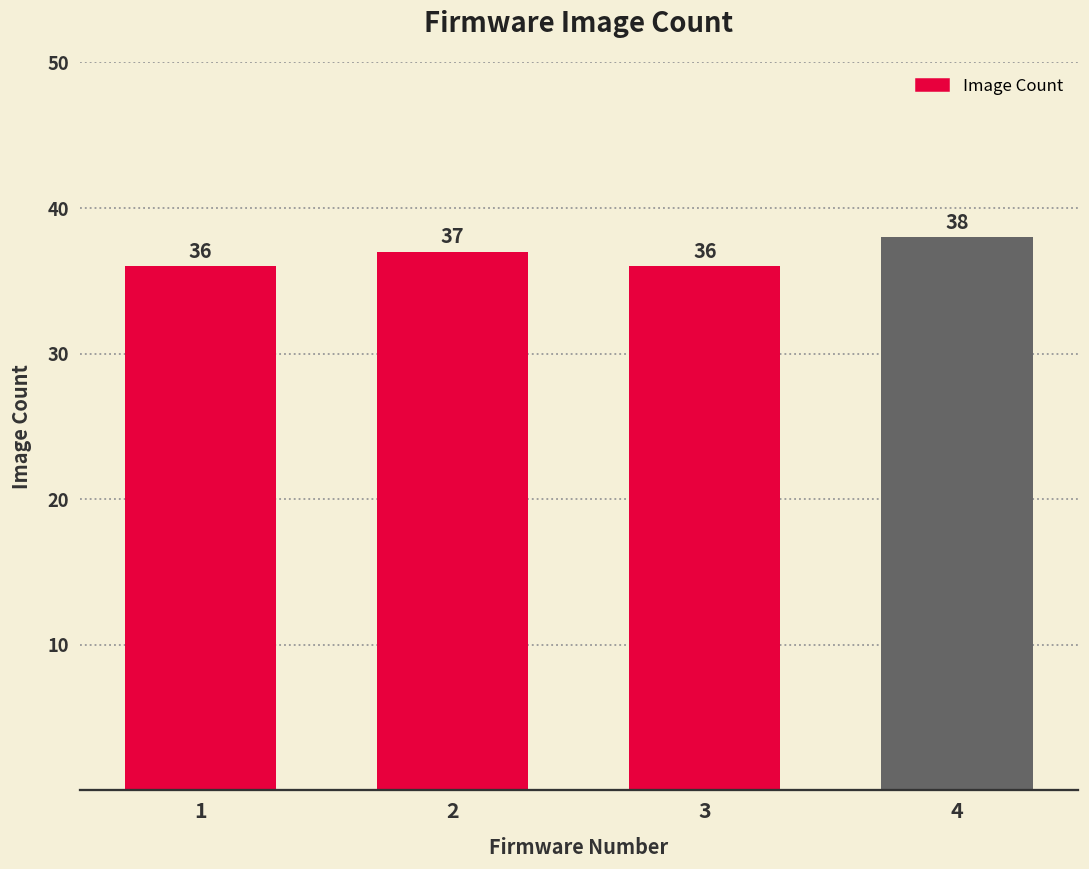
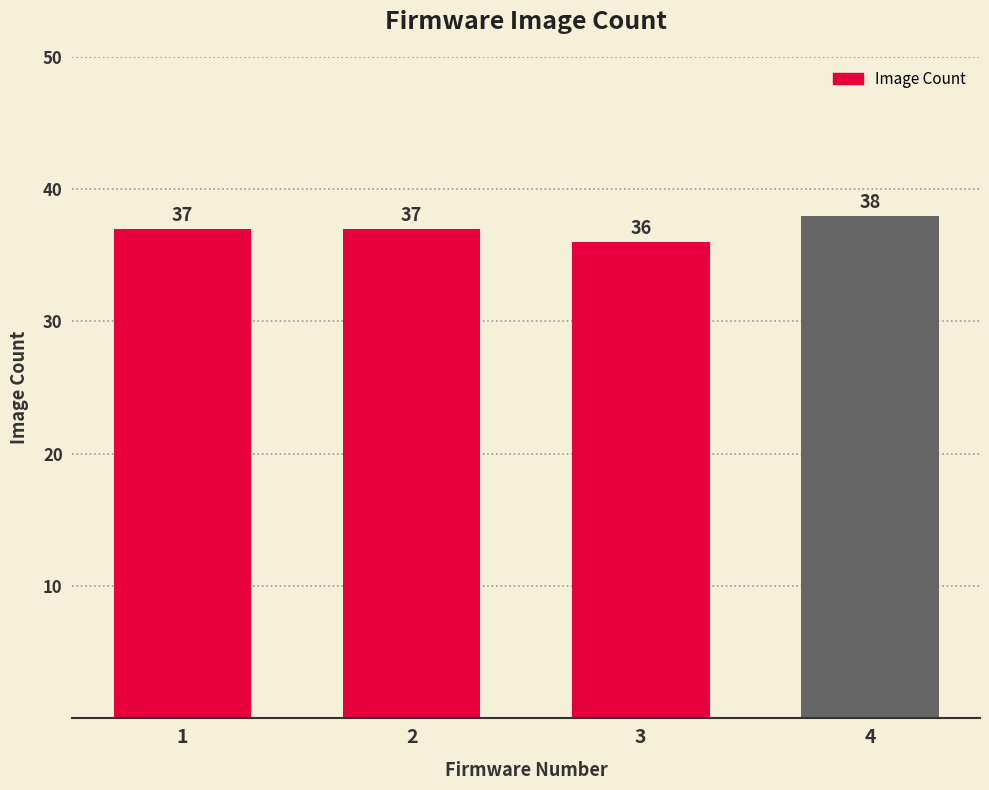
1: 36 -> 37
